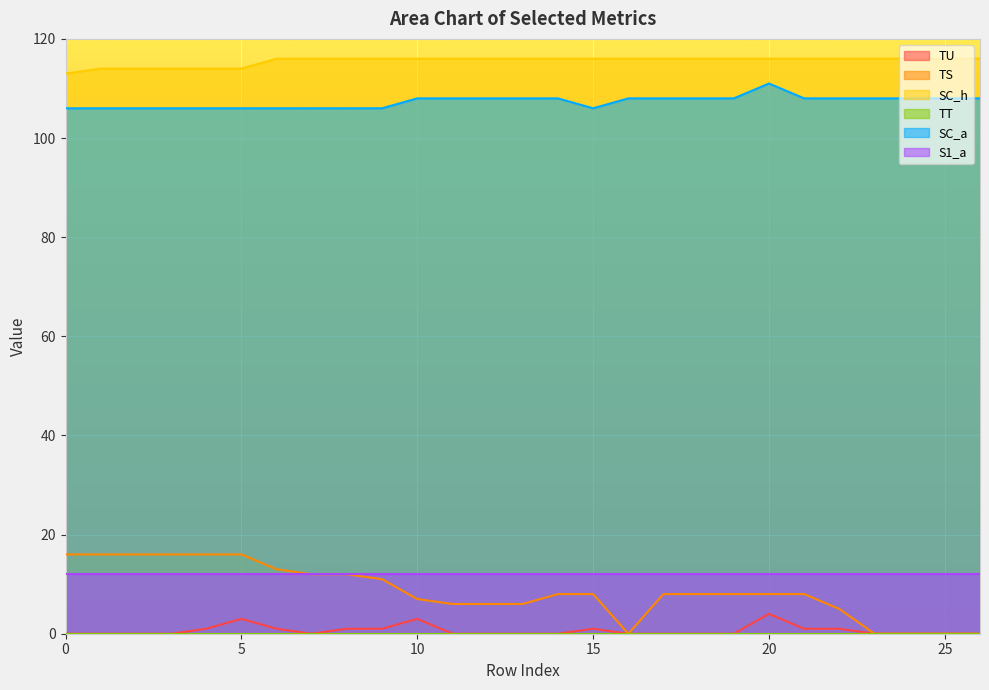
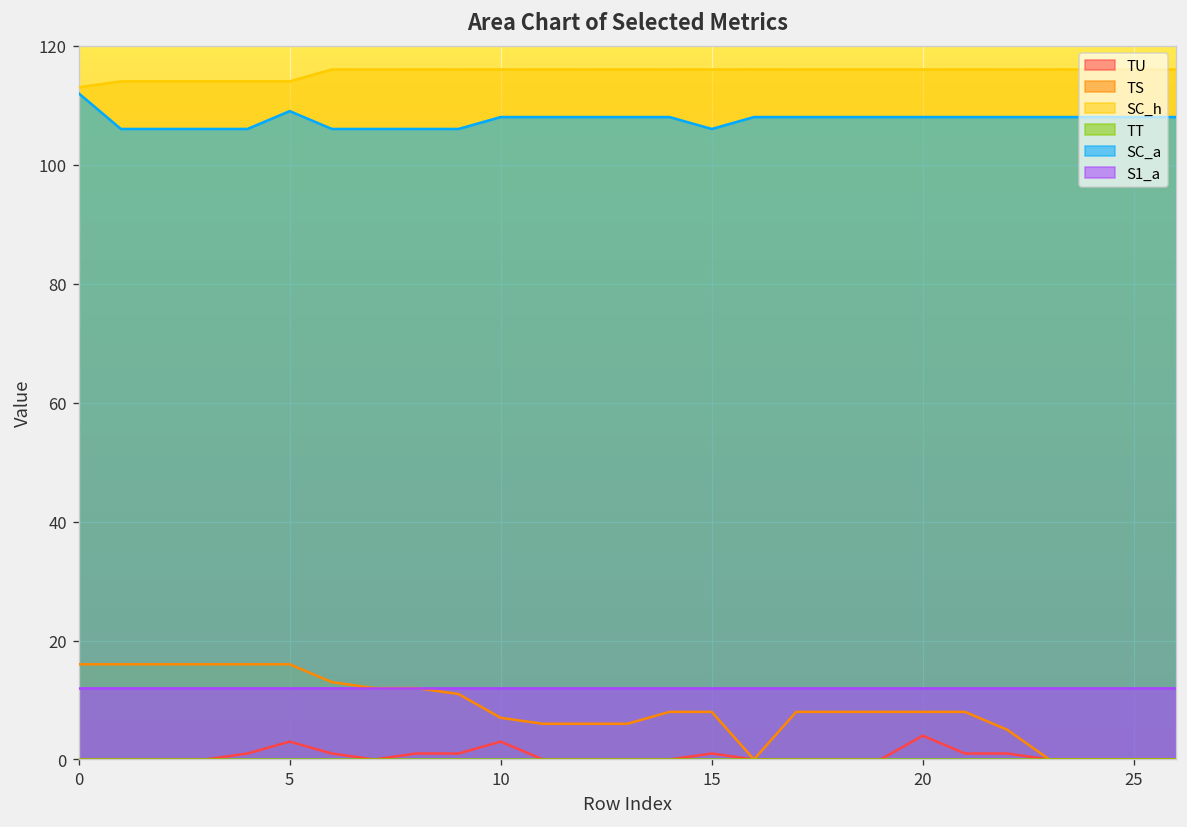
SC_a, 0: 106 -> 112
SC_a, 5: 106 -> 109
SC_a, 20: 111 -> 108
